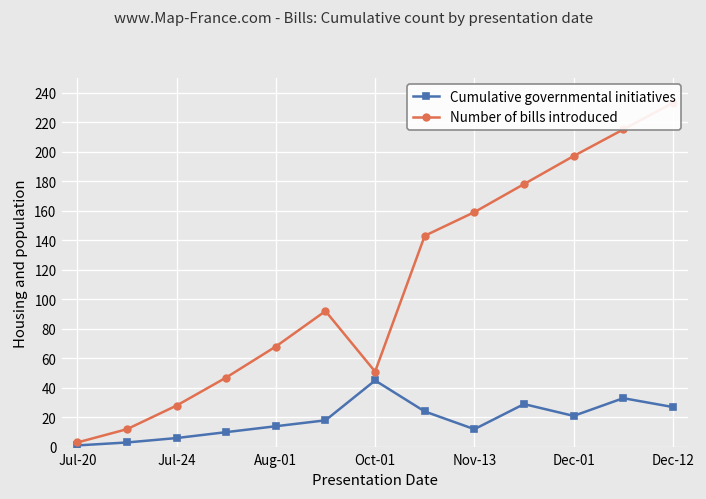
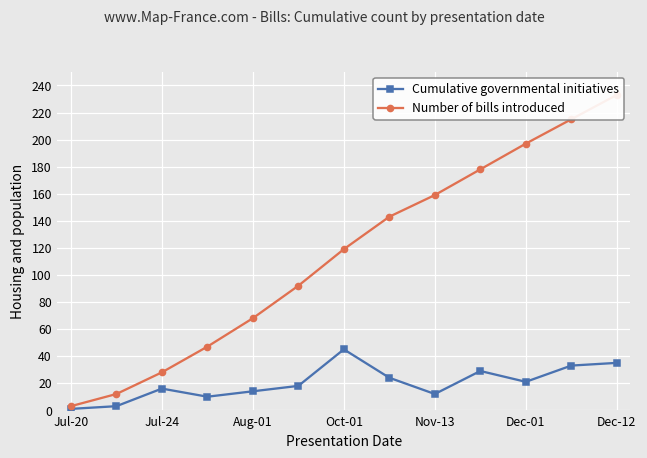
Cumulative governmental initiatives, Jul-24: 6 -> 16
Number of bills introduced, Oct-01: 51 -> 119
Cumulative governmental initiatives, Dec-12: 27 -> 35
